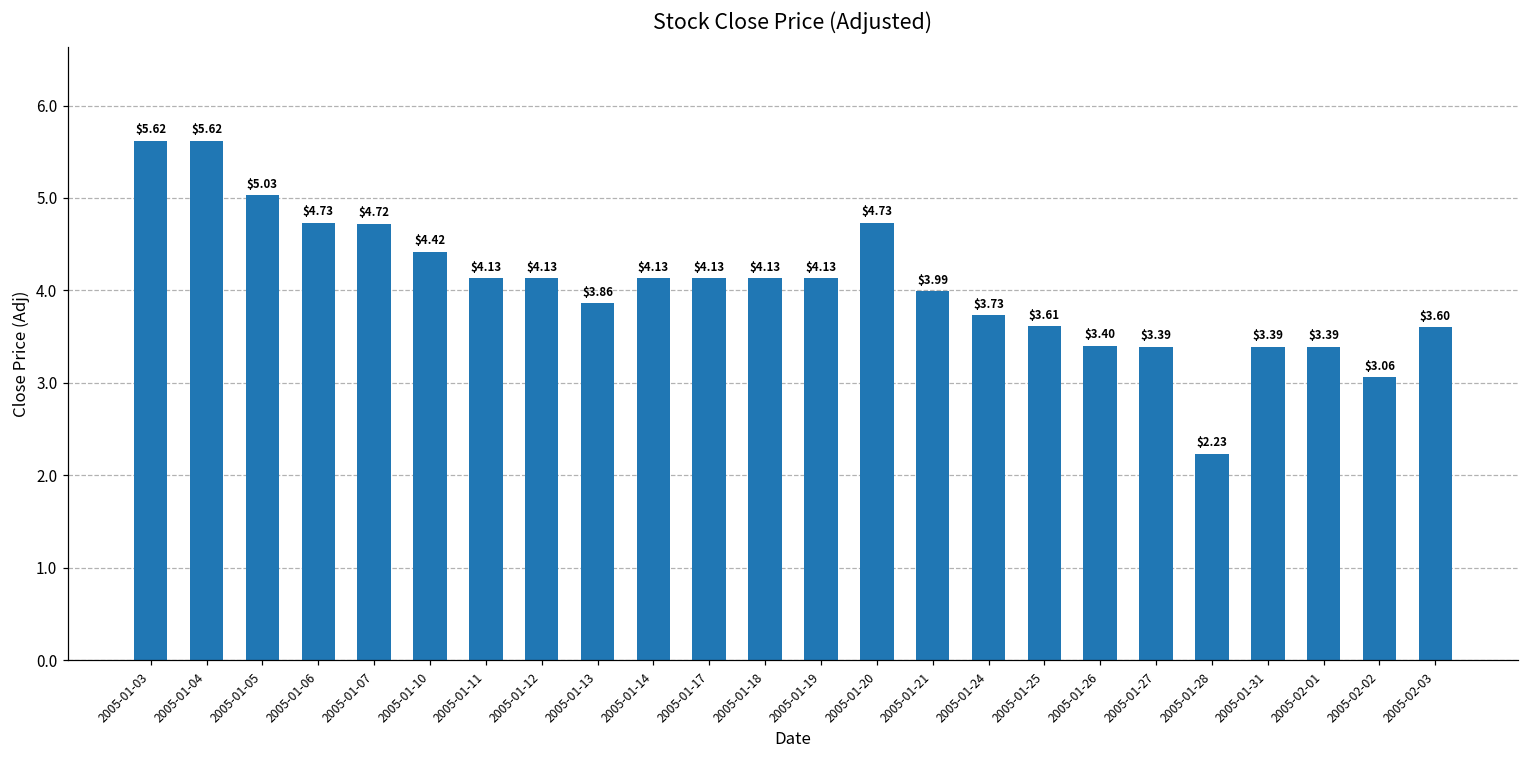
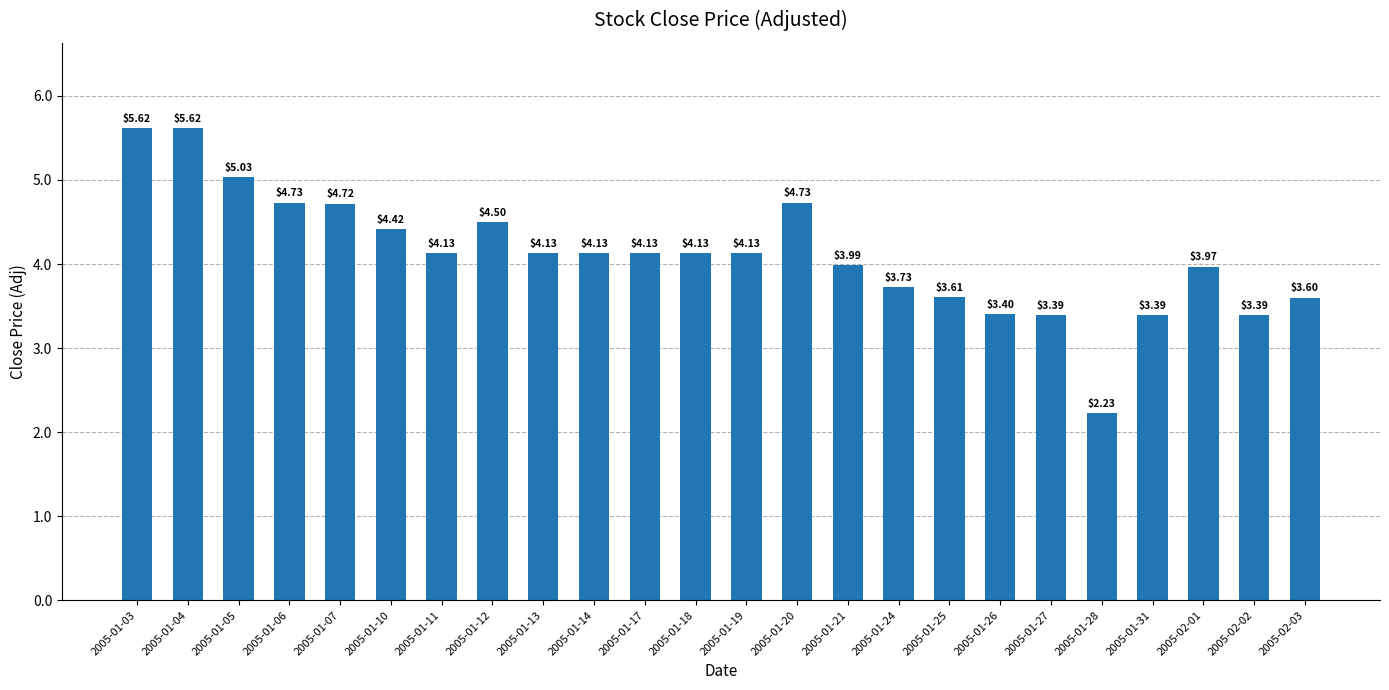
2005-01-12: $4.13 -> $4.50
2005-01-13: $3.86 -> $4.13
2005-02-01: $3.39 -> $3.97
2005-02-02: $3.06 -> $3.39
